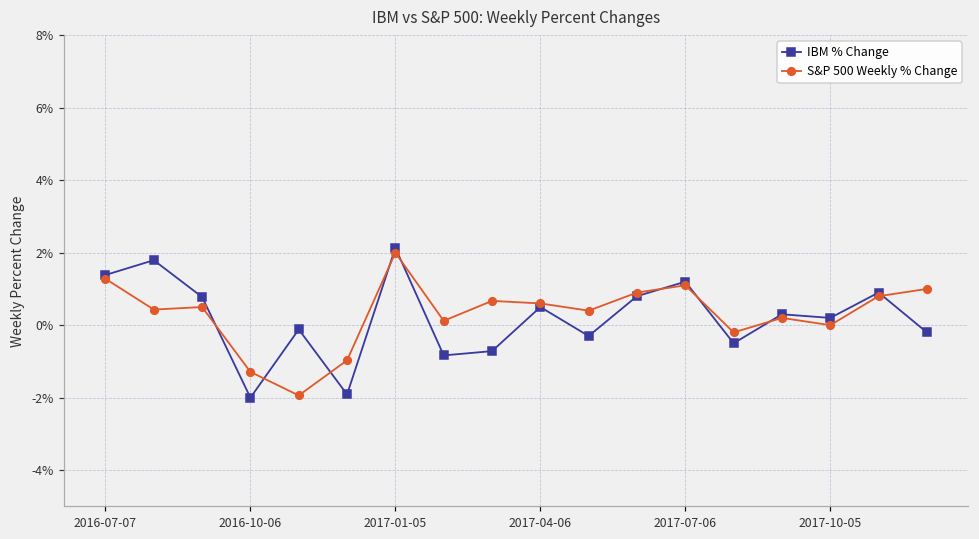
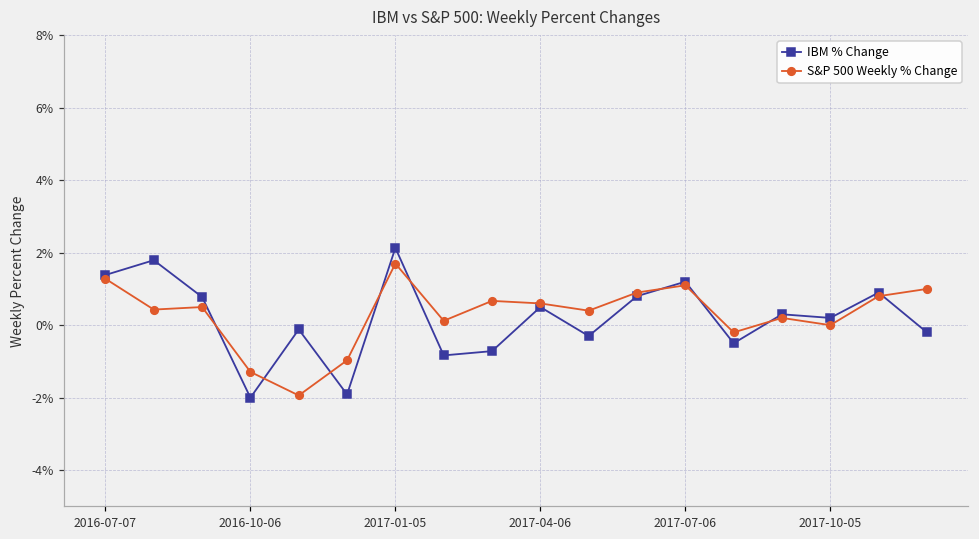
S&P 500 Weekly % Change, 2017-01-05: 2.0% -> 1.7%
